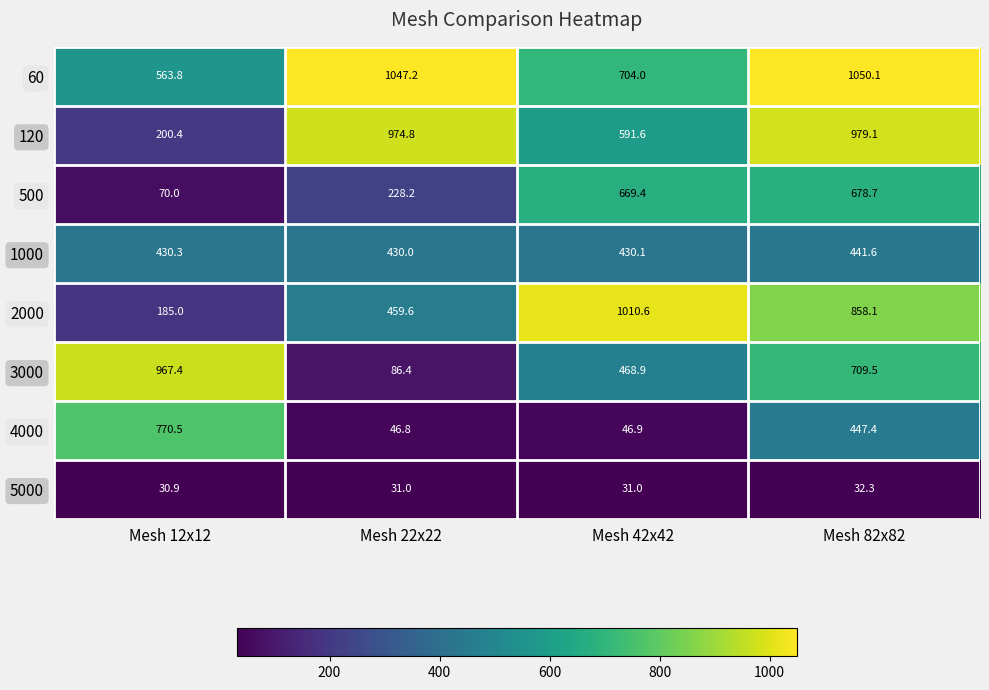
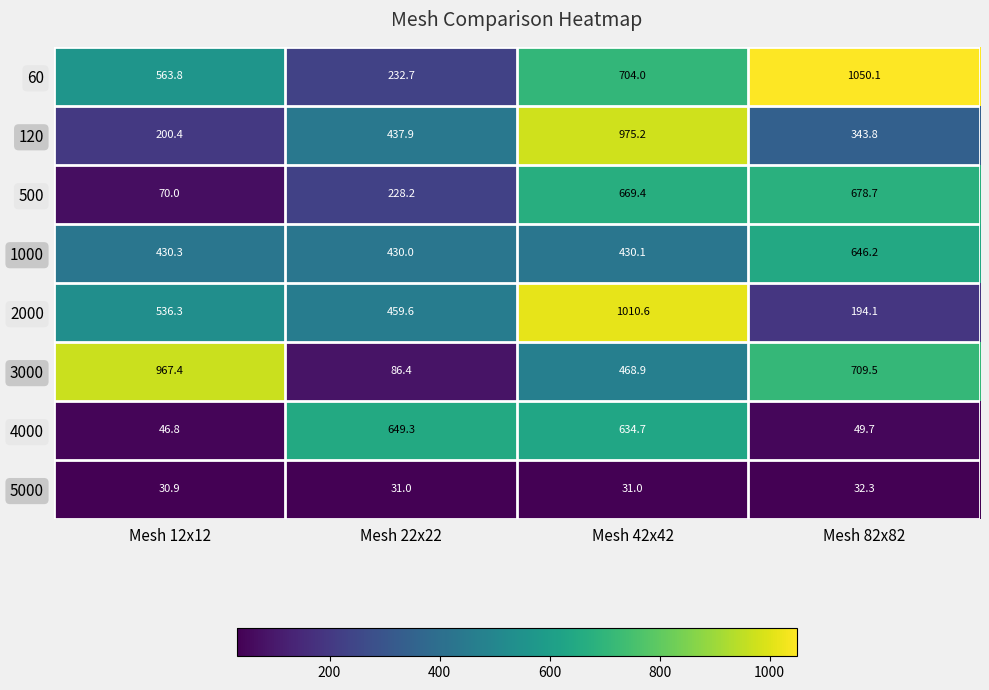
60, Mesh 22x22: 1047.2 -> 232.7
120, Mesh 22x22: 974.8 -> 437.9
120, Mesh 42x42: 591.6 -> 975.2
120, Mesh 82x82: 979.1 -> 343.8
1000, Mesh 82x82: 441.6 -> 646.2
2000, Mesh 12x12: 185.0 -> 536.3
2000, Mesh 82x82: 858.1 -> 194.1
4000, Mesh 12x12: 770.5 -> 46.8
4000, Mesh 22x22: 46.8 -> 649.3
4000, Mesh 42x42: 46.9 -> 634.7
4000, Mesh 82x82: 447.4 -> 49.7
